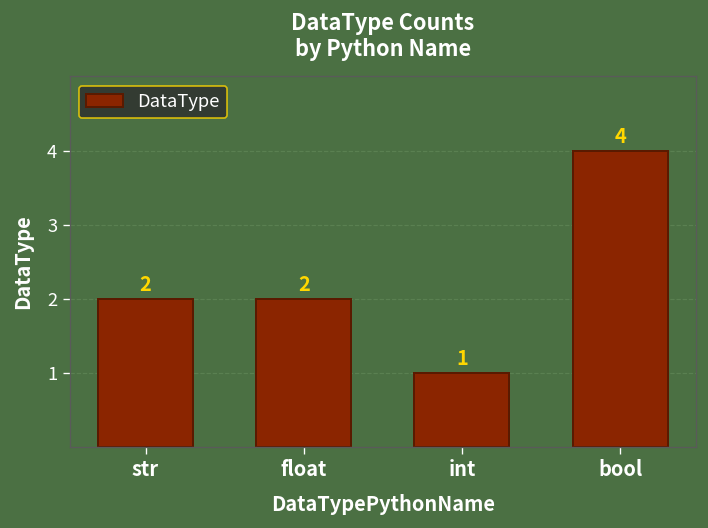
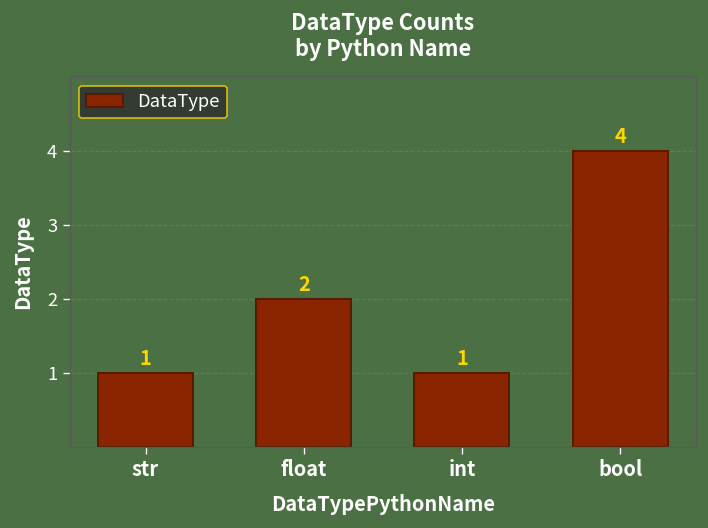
str: 2 -> 1
